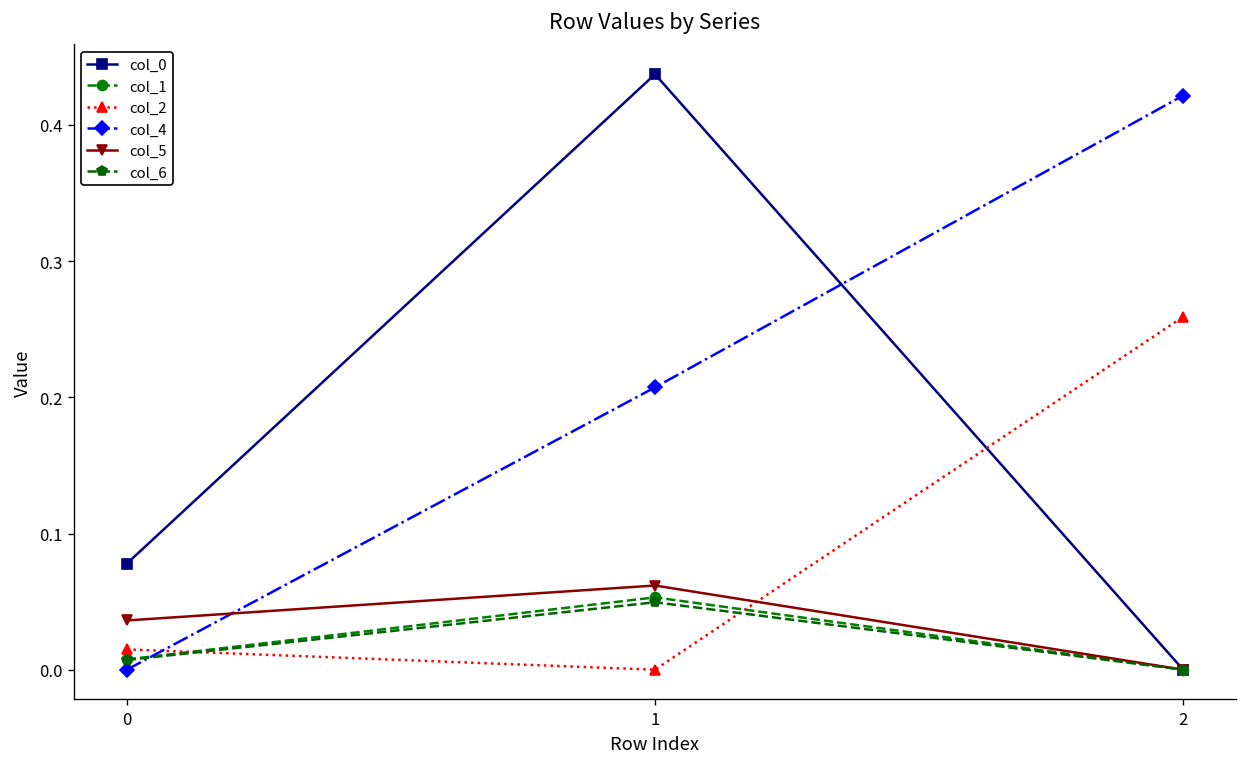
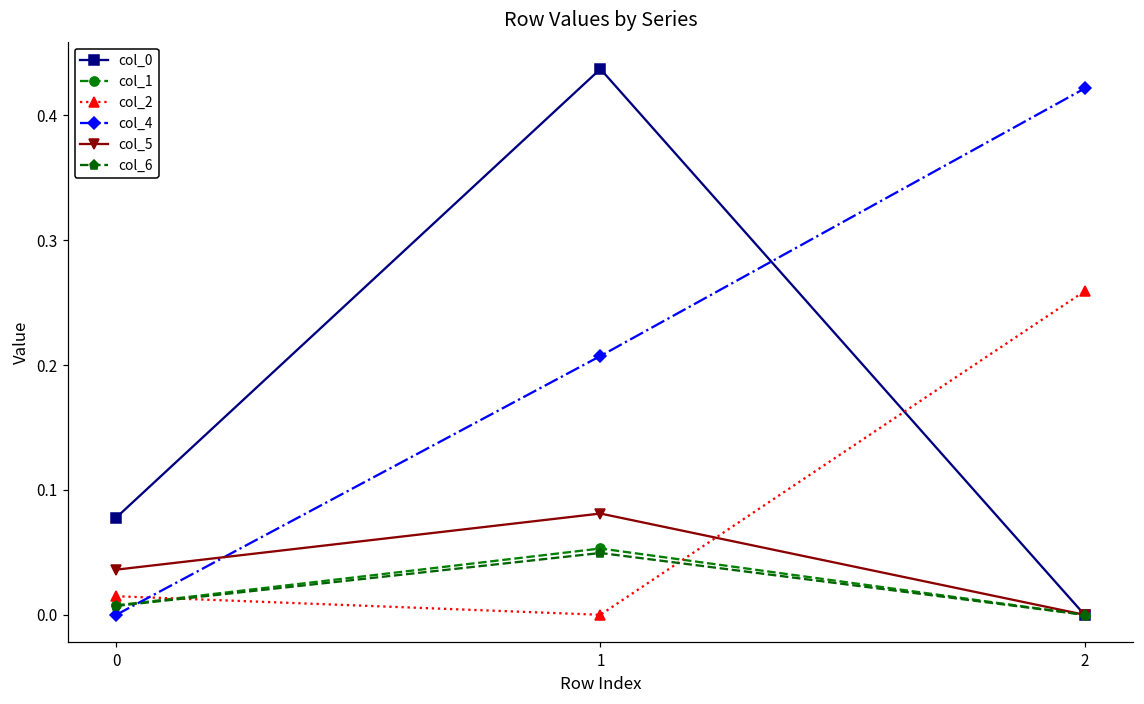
col_5, 1: 0.062 -> 0.081
